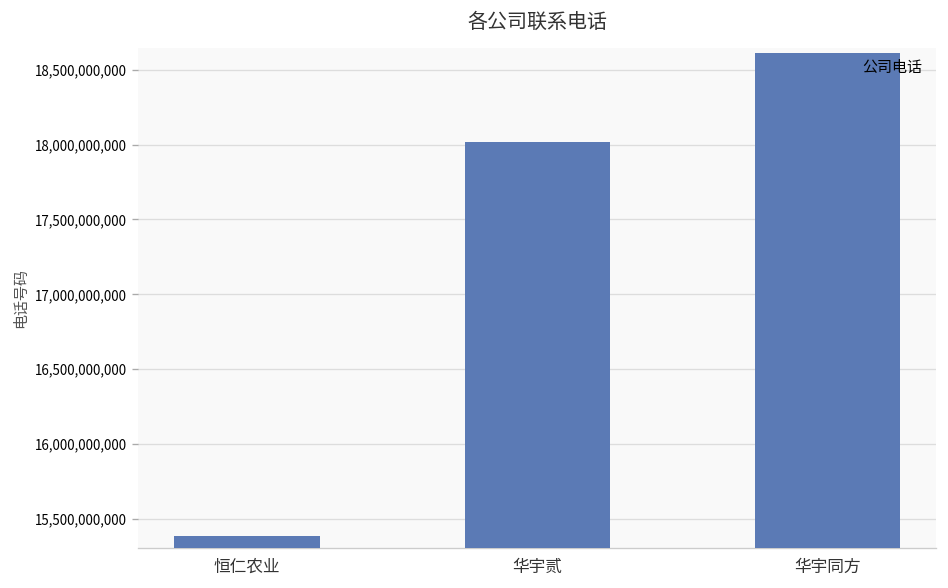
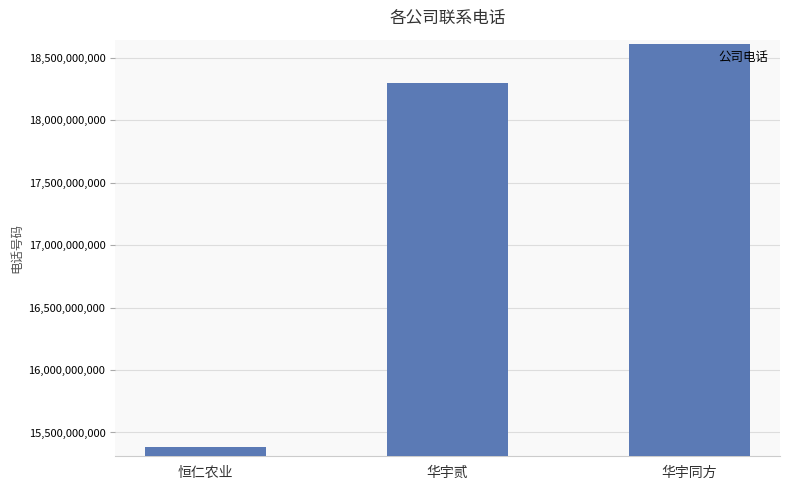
华宇贰: 18,020,000,000 -> 18,300,000,000
